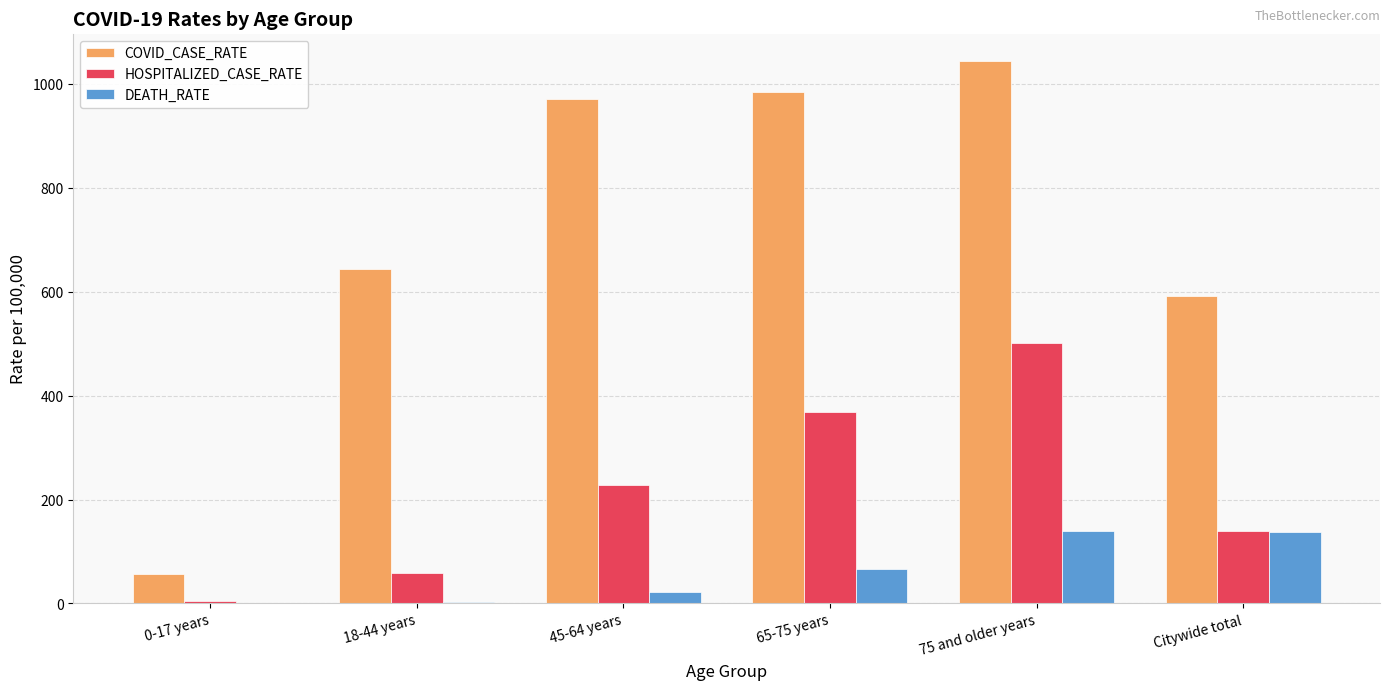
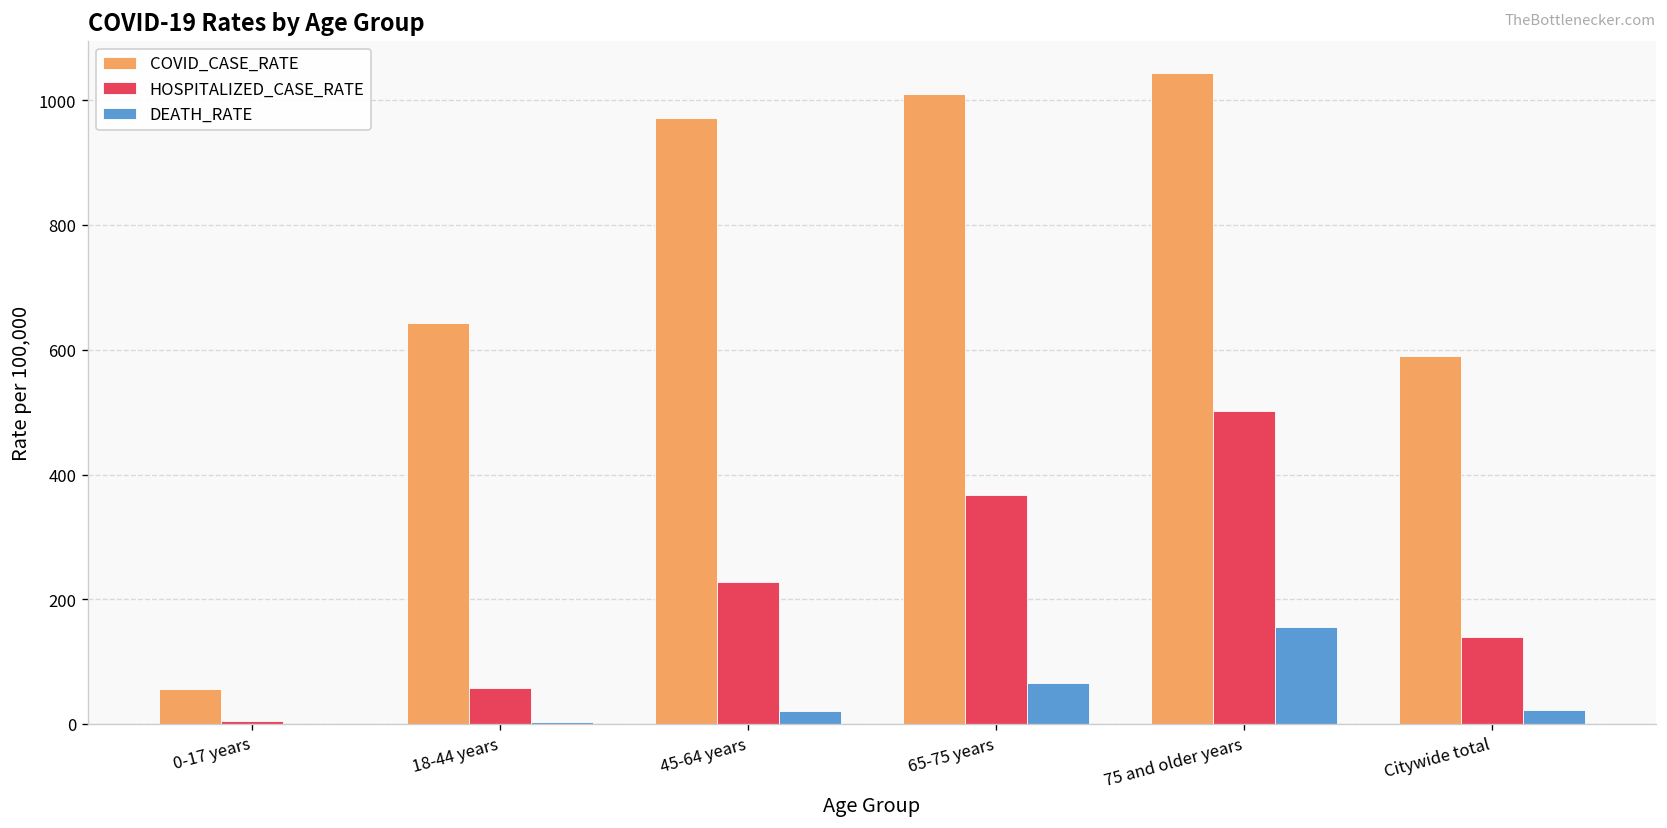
COVID_CASE_RATE, 65-75 years: 980 -> 1010
DEATH_RATE, 75 and older years: 140 -> 160
DEATH_RATE, Citywide total: 140 -> 20
